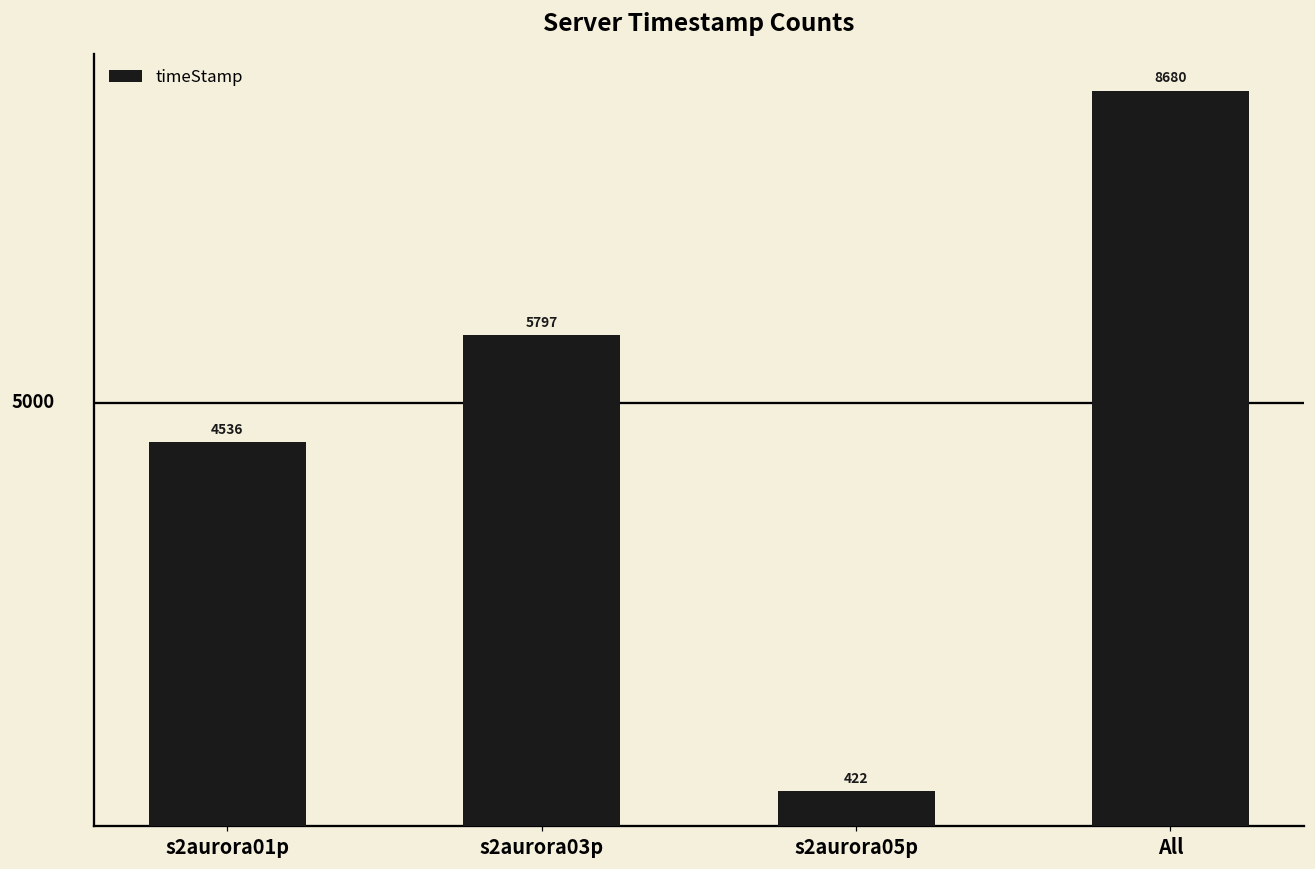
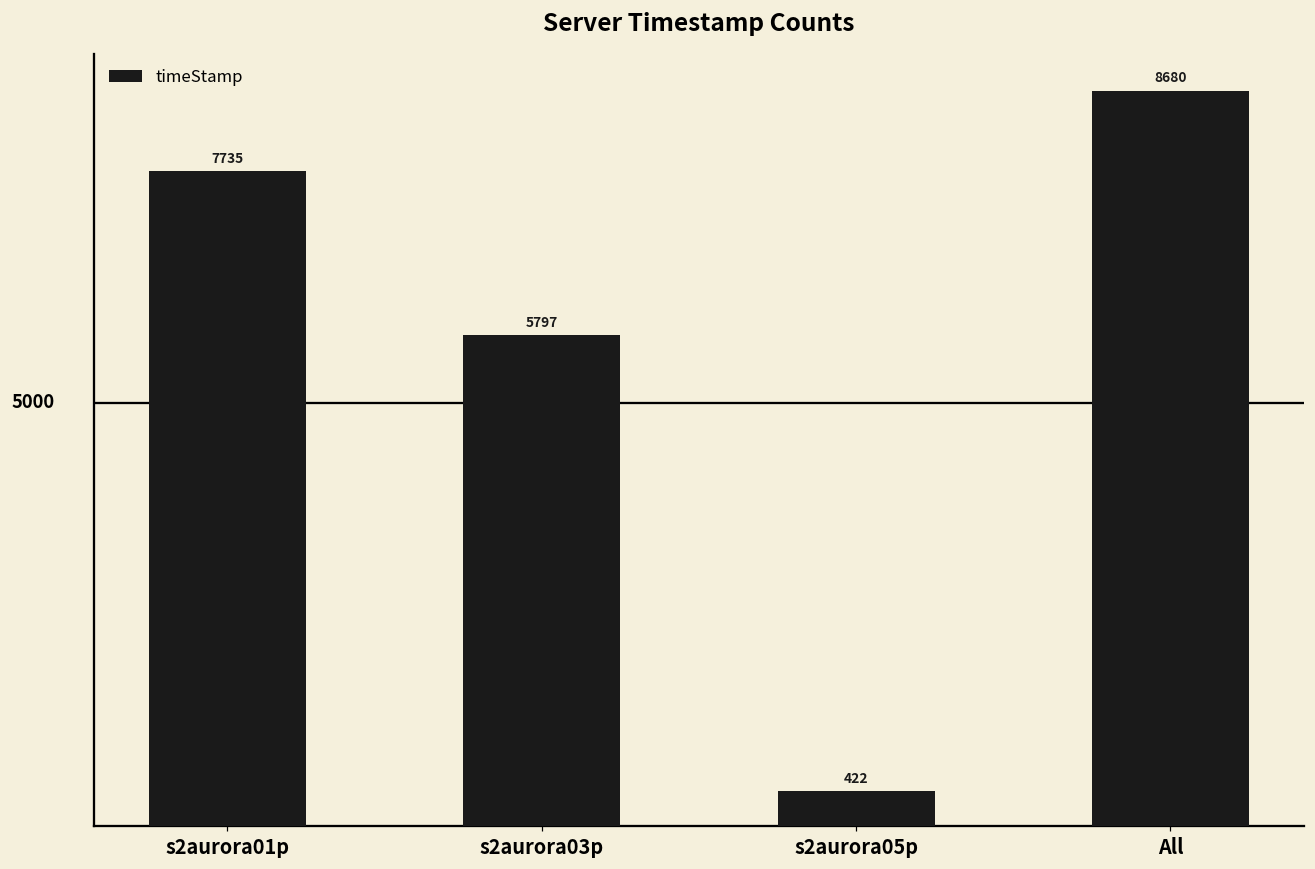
s2aurora01p: 4536 -> 7735
